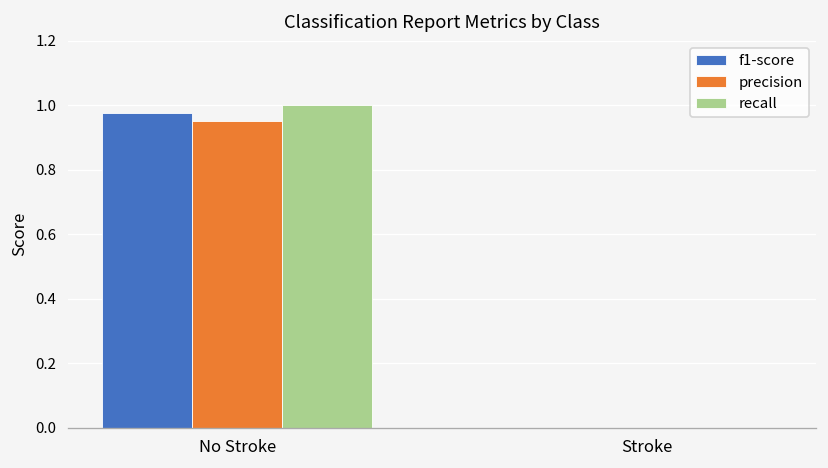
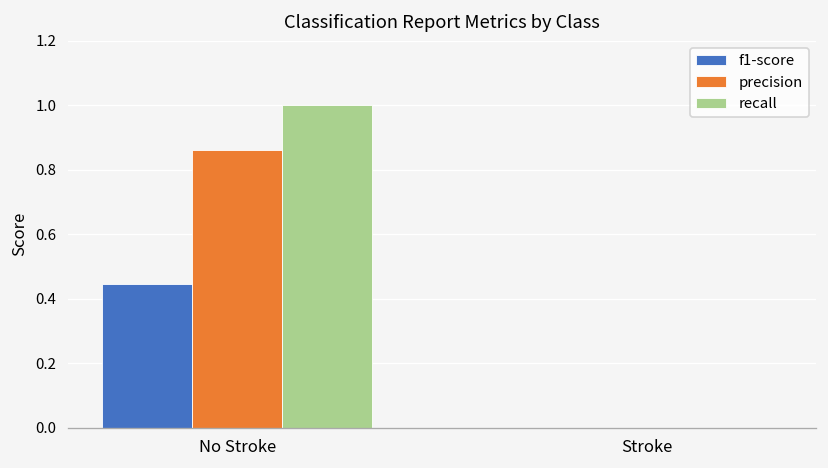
f1-score, No Stroke: 0.97 -> 0.44
precision, No Stroke: 0.95 -> 0.86
